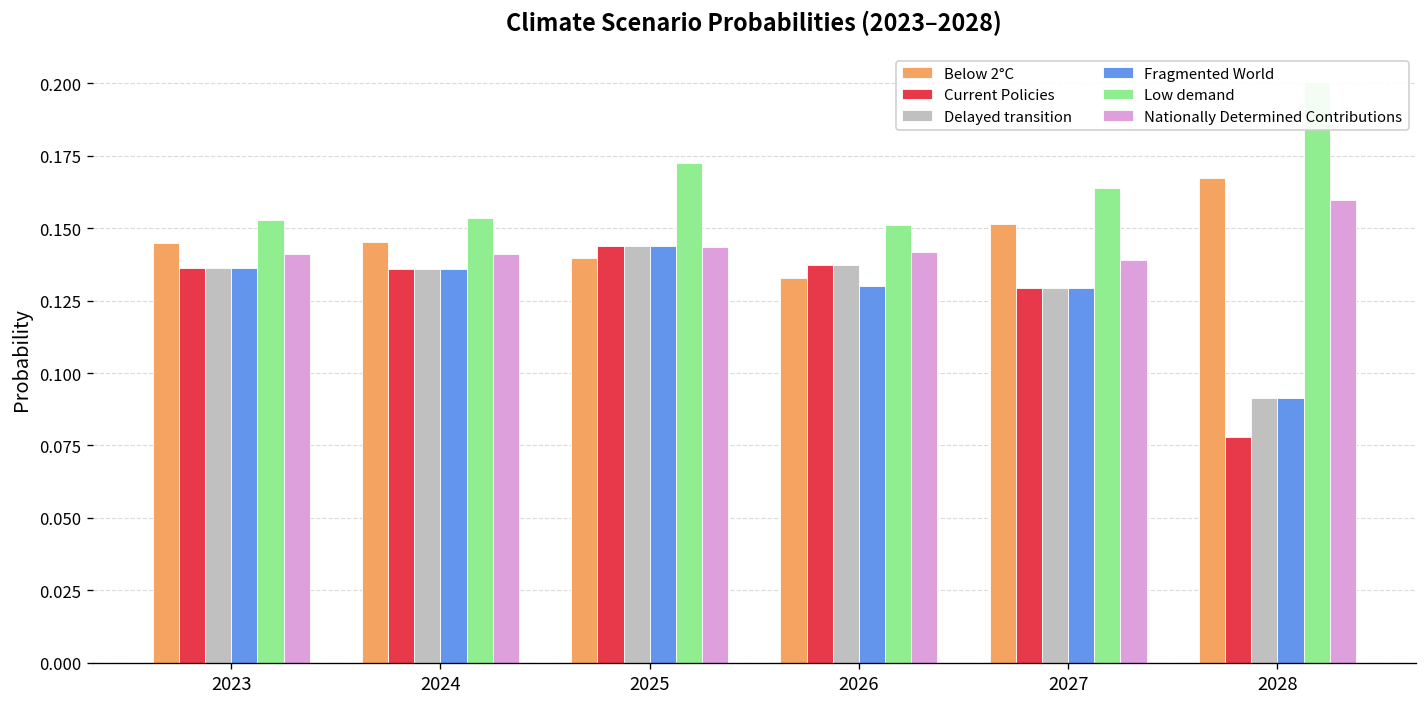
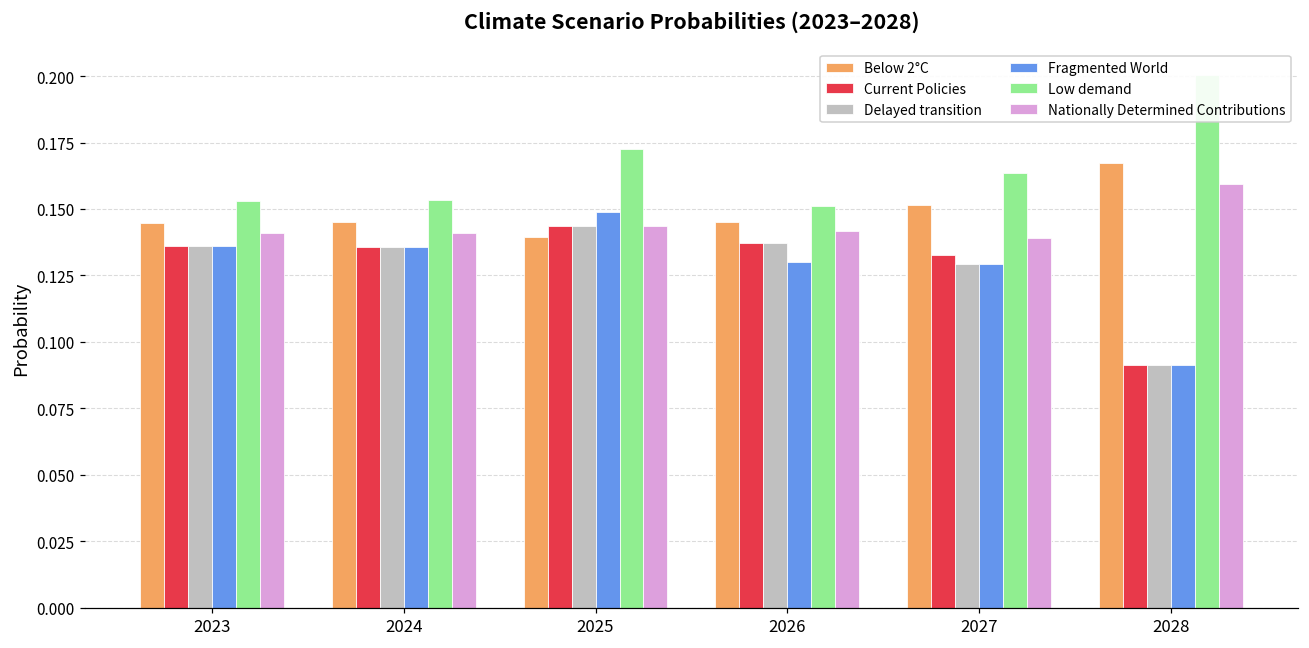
Fragmented World, 2025: 0.144 -> 0.149
Below 2°C, 2026: 0.133 -> 0.145
Current Policies, 2027: 0.129 -> 0.133
Current Policies, 2028: 0.078 -> 0.091
